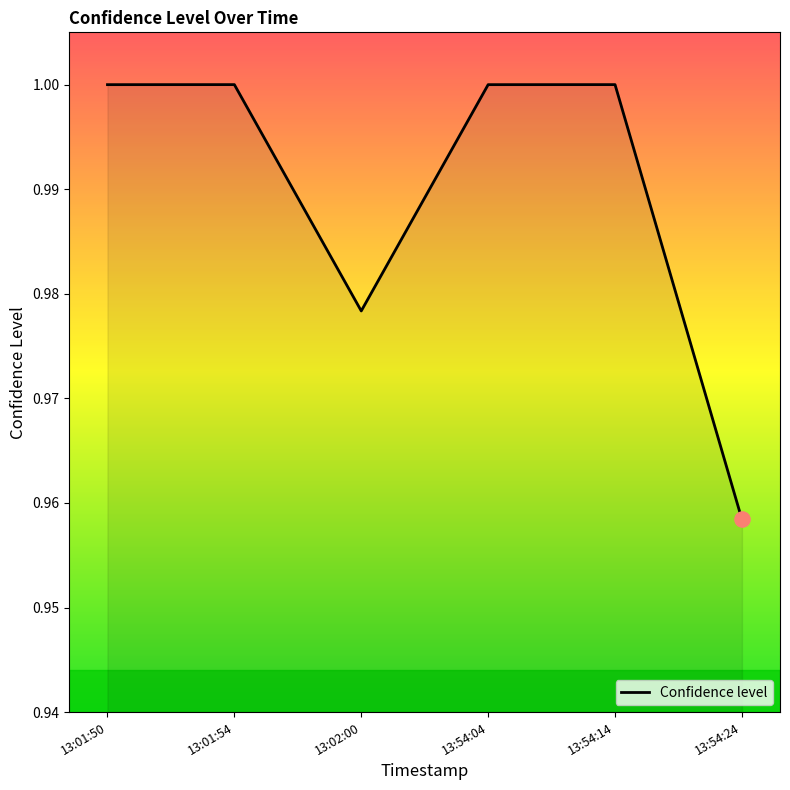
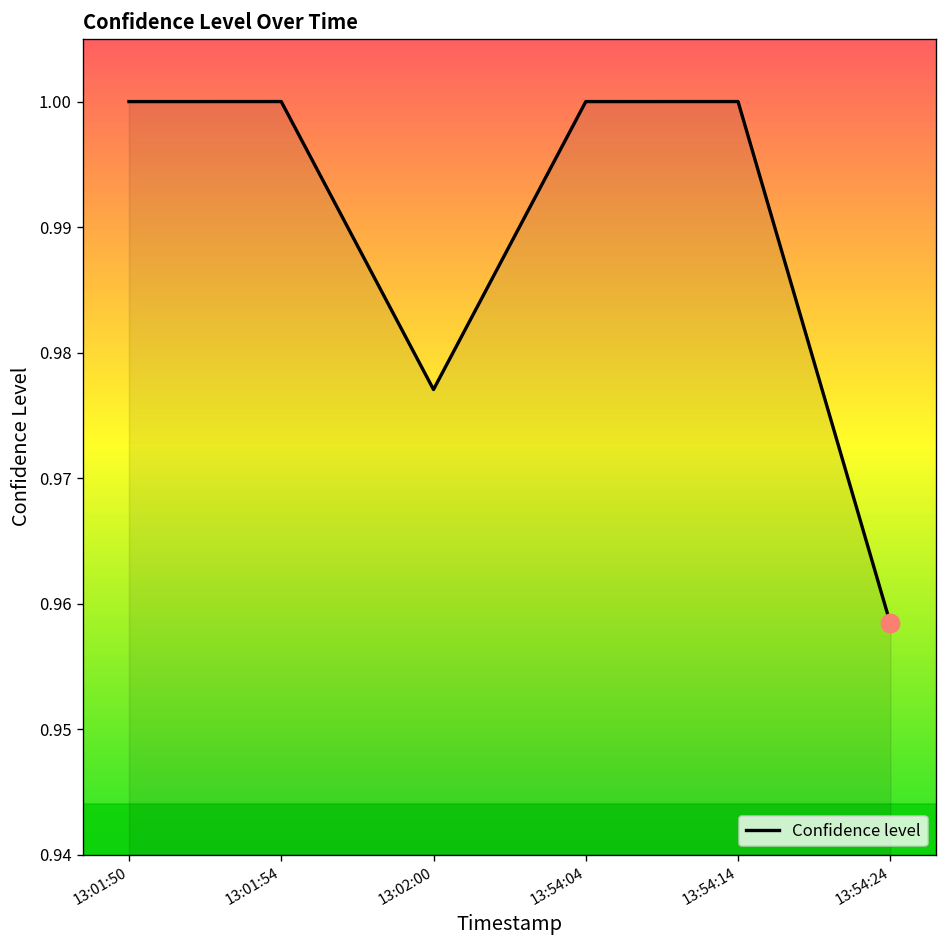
Confidence level, 13:02:00: 0.9784 -> 0.9771
